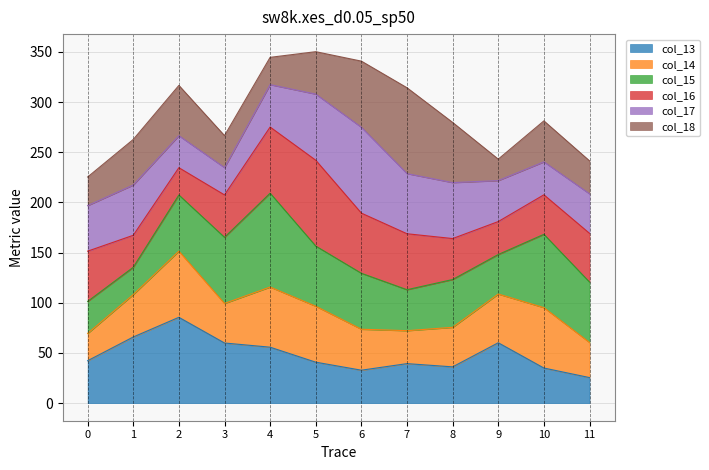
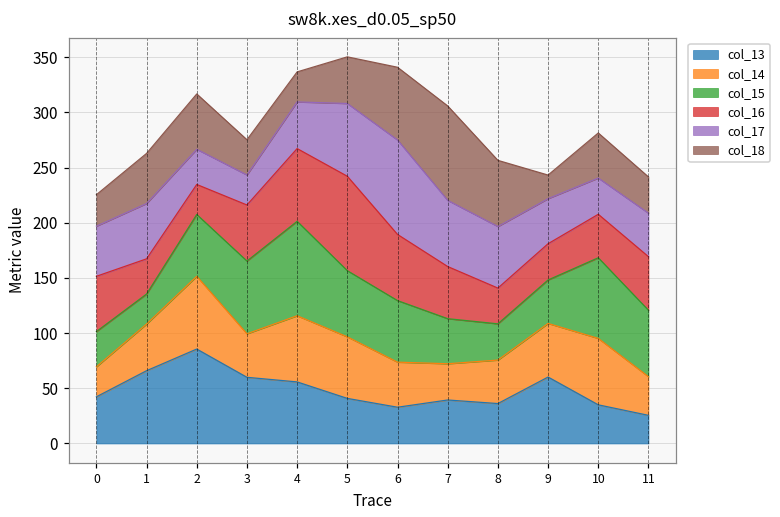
col_16, 3: 42 -> 51
col_15, 4: 94 -> 86
col_16, 7: 56 -> 47
col_15, 8: 48 -> 33
col_16, 8: 41 -> 32
